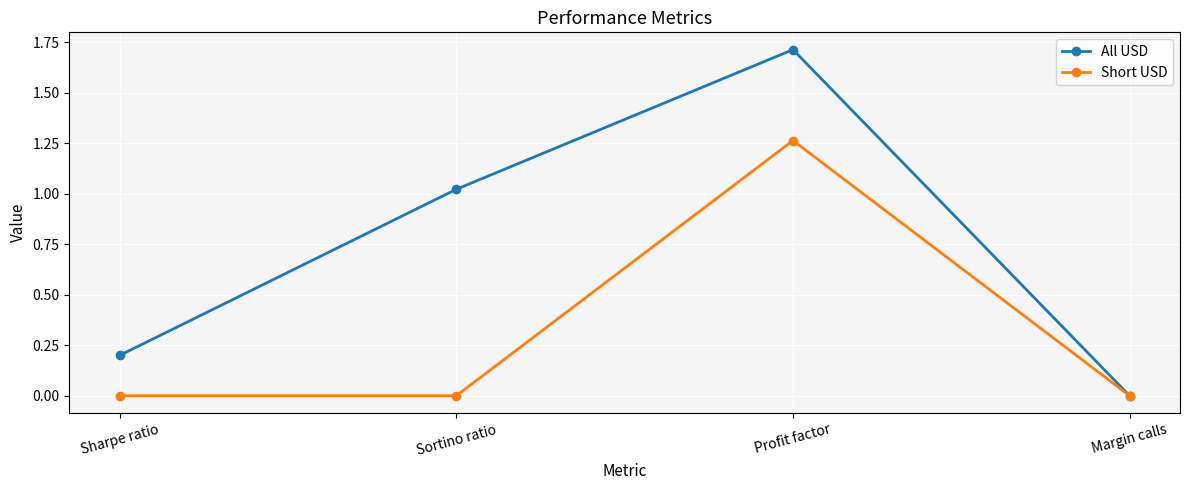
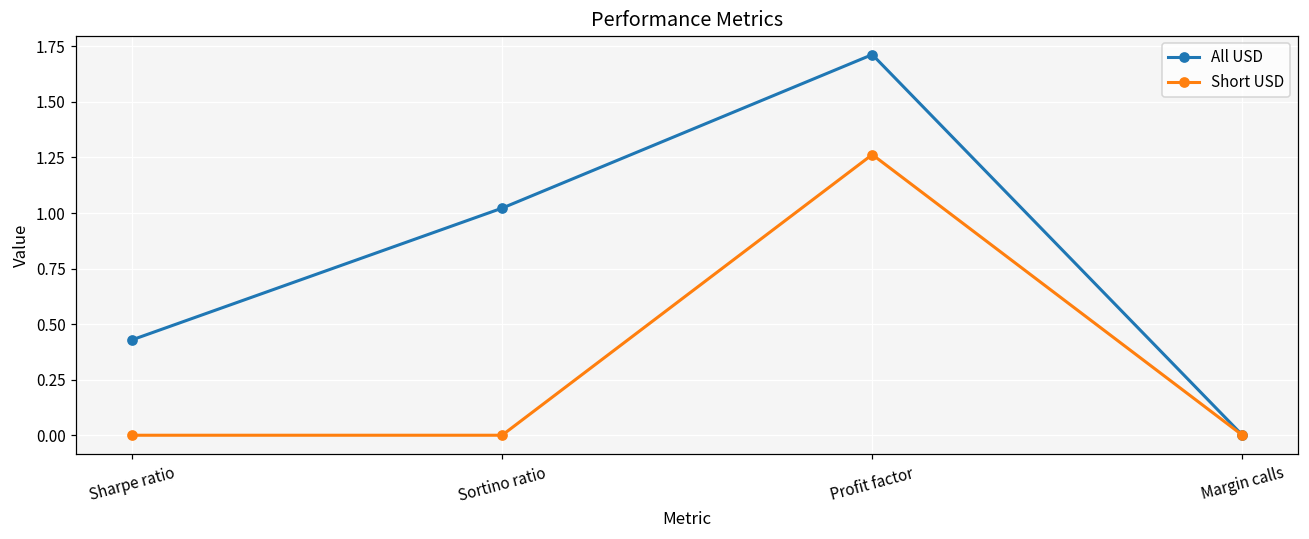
All USD, Sharpe ratio: 0.20 -> 0.43
